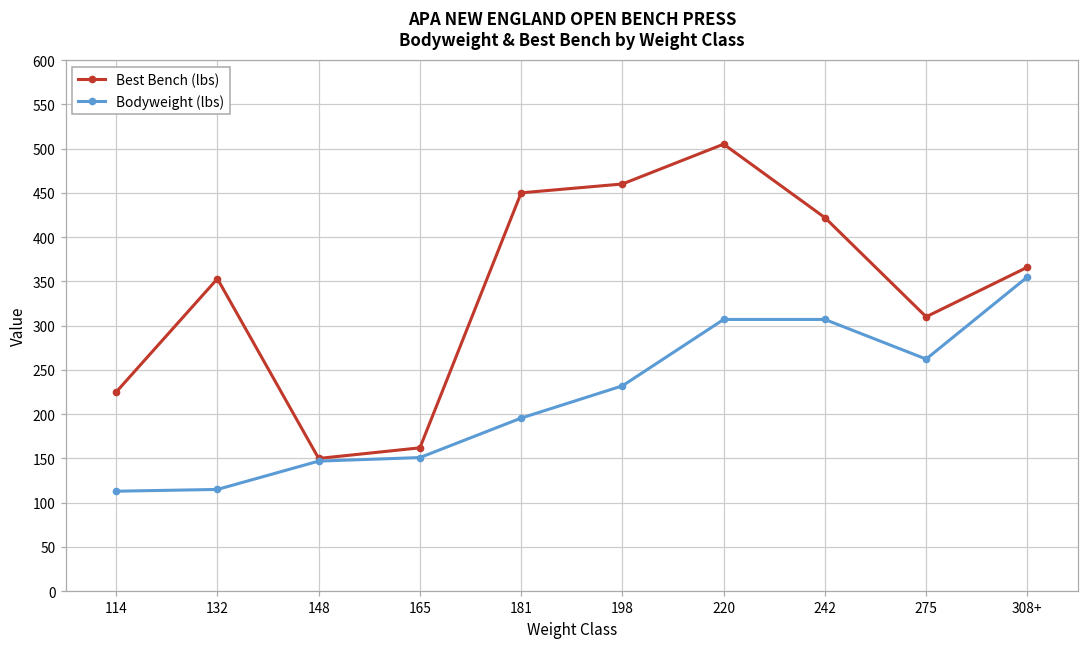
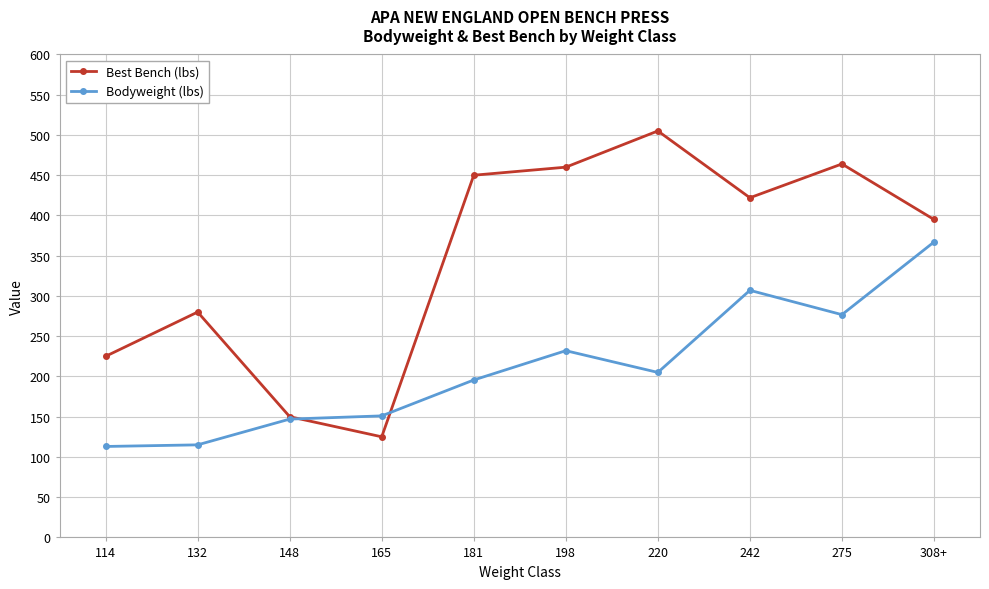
Best Bench (lbs), 132: 350 -> 280
Best Bench (lbs), 165: 160 -> 130
Bodyweight (lbs), 220: 310 -> 210
Best Bench (lbs), 275: 310 -> 460
Bodyweight (lbs), 275: 260 -> 280
Best Bench (lbs), 308+: 370 -> 400
Bodyweight (lbs), 308+: 360 -> 370
